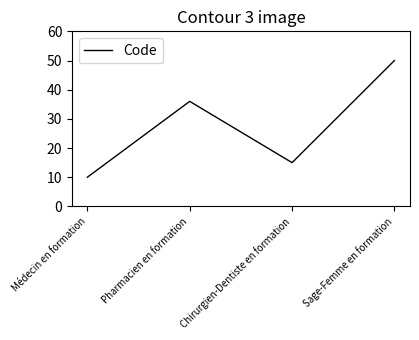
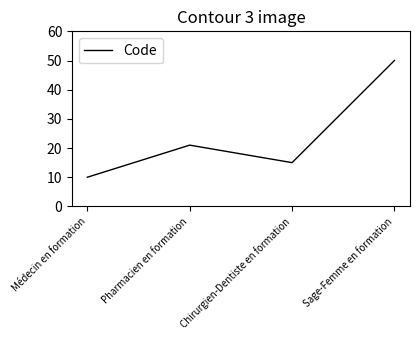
Pharmacien en formation: 36 -> 21
